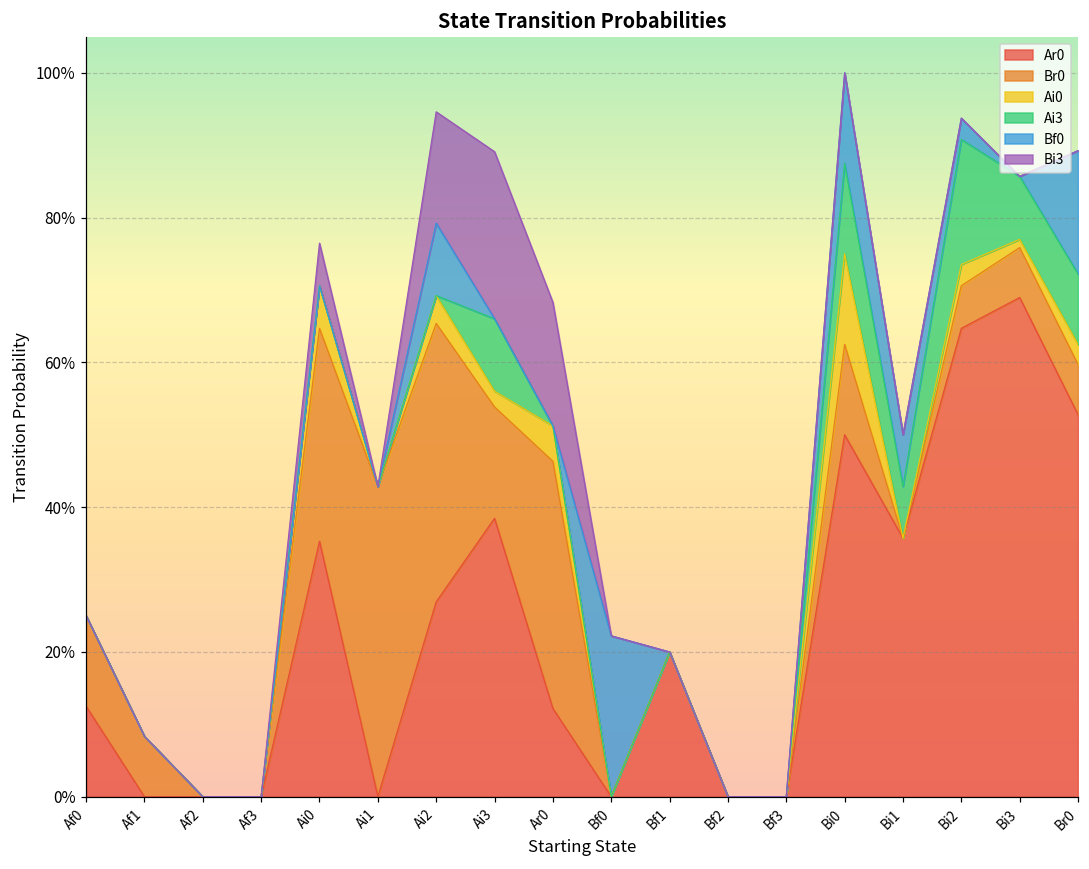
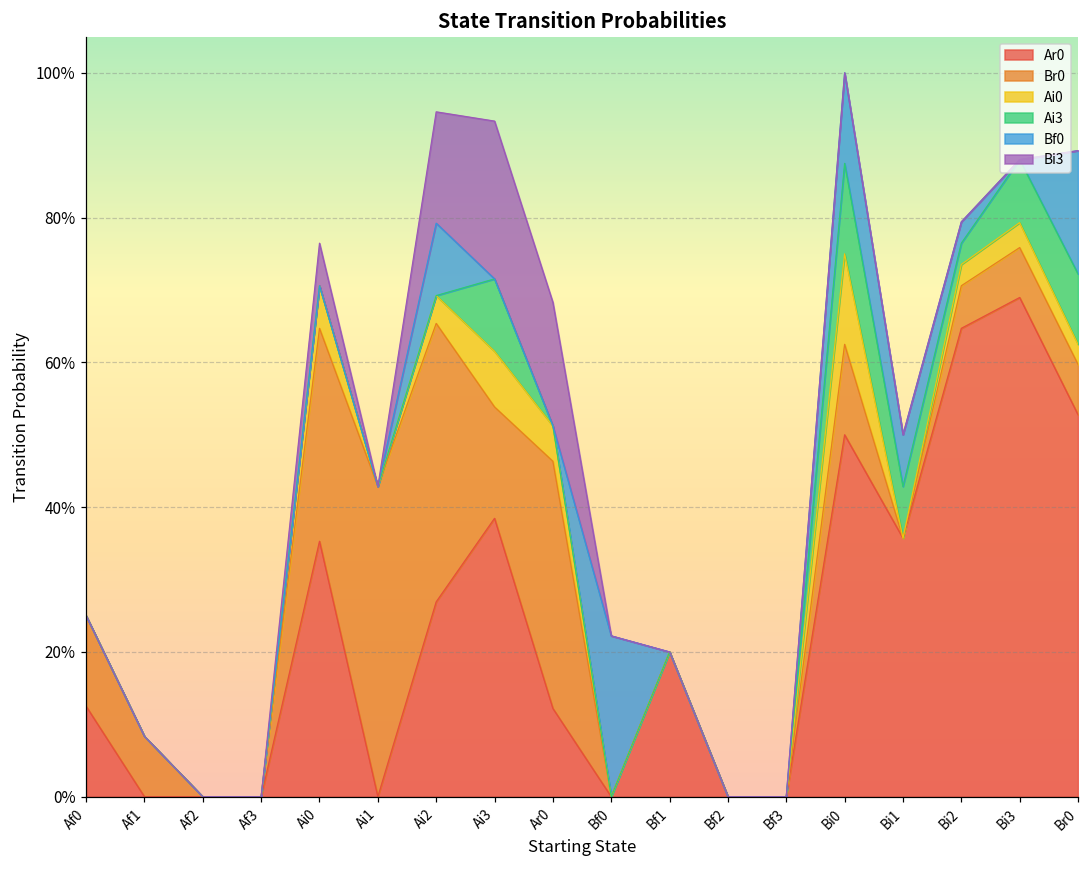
Ai0, Ai3: 2% -> 8%
Bi3, Ai3: 23% -> 22%
Ai3, Bi2: 17% -> 3%
Ai0, Bi3: 1% -> 3%
